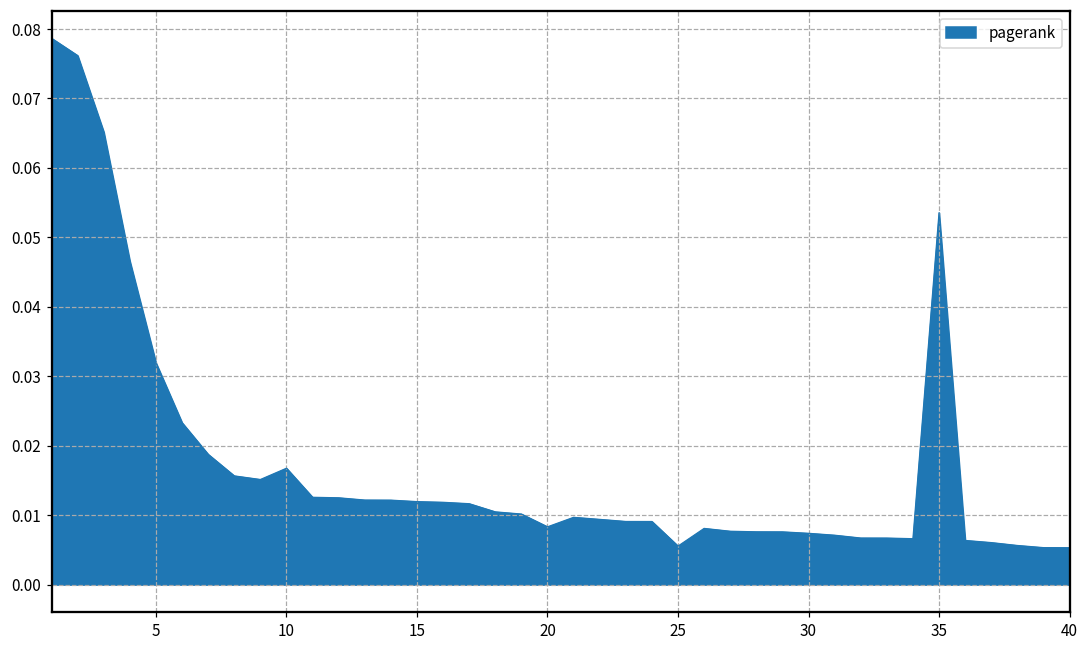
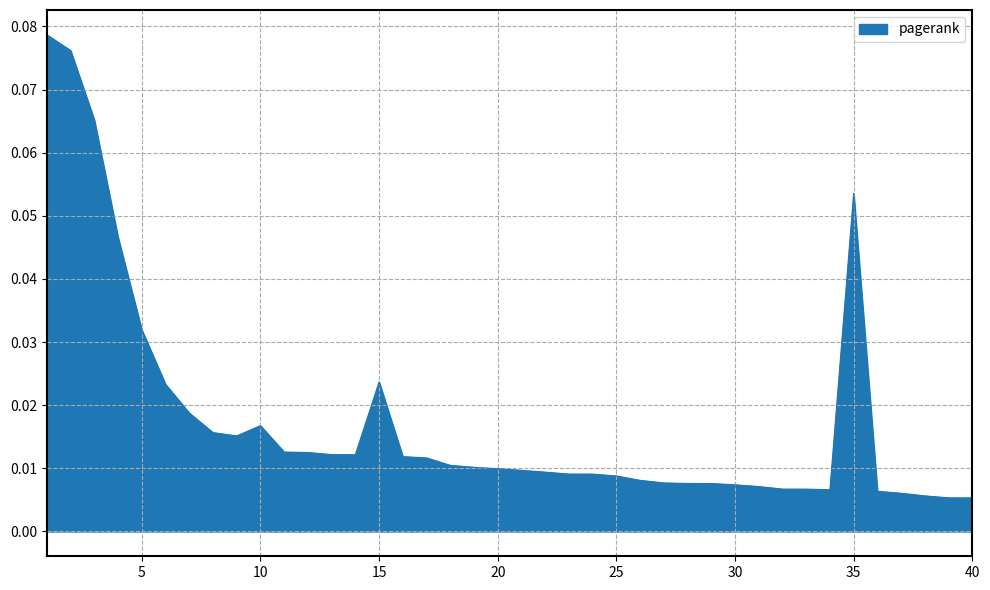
15: 0.012 -> 0.024
20: 0.008 -> 0.010
25: 0.006 -> 0.009
